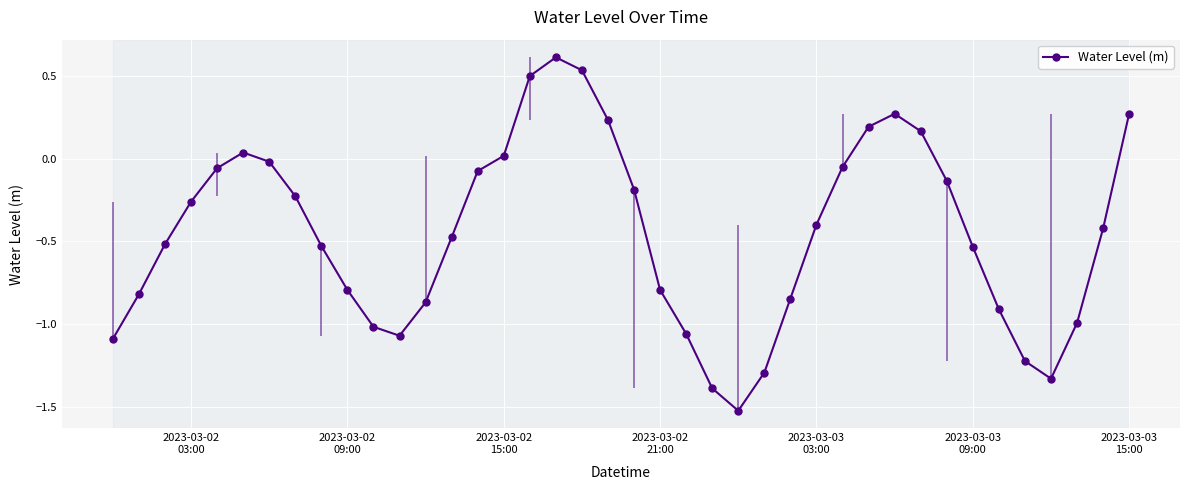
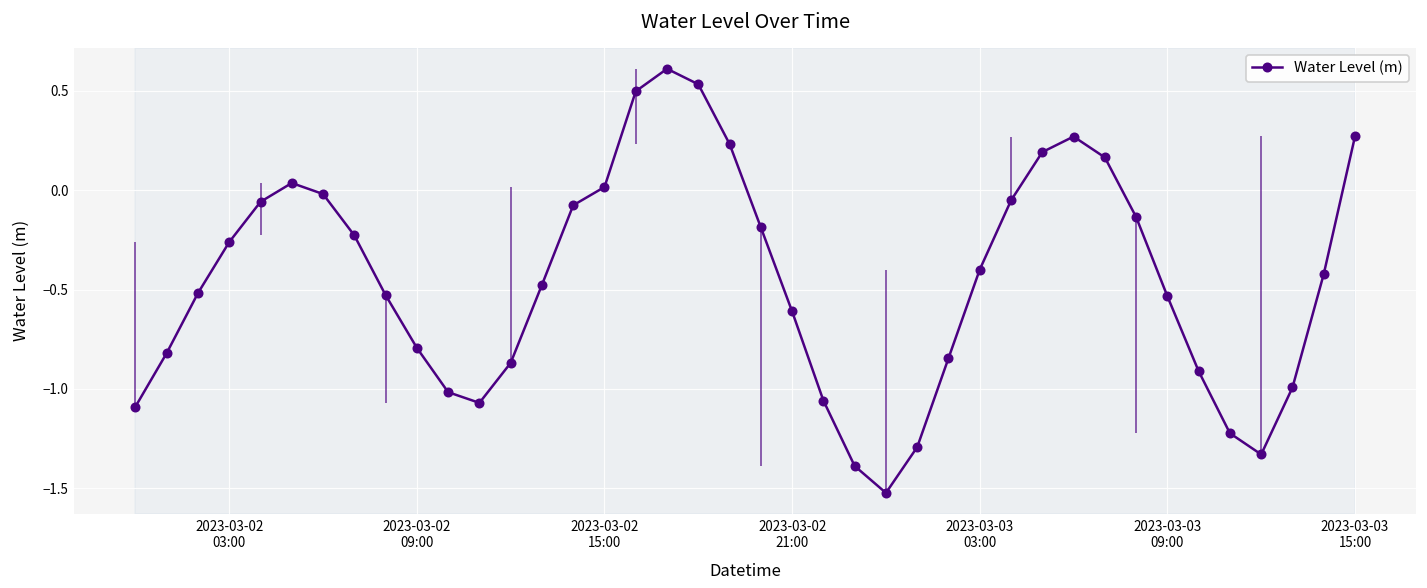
2023-03-02 21:00: -0.79 -> -0.61
